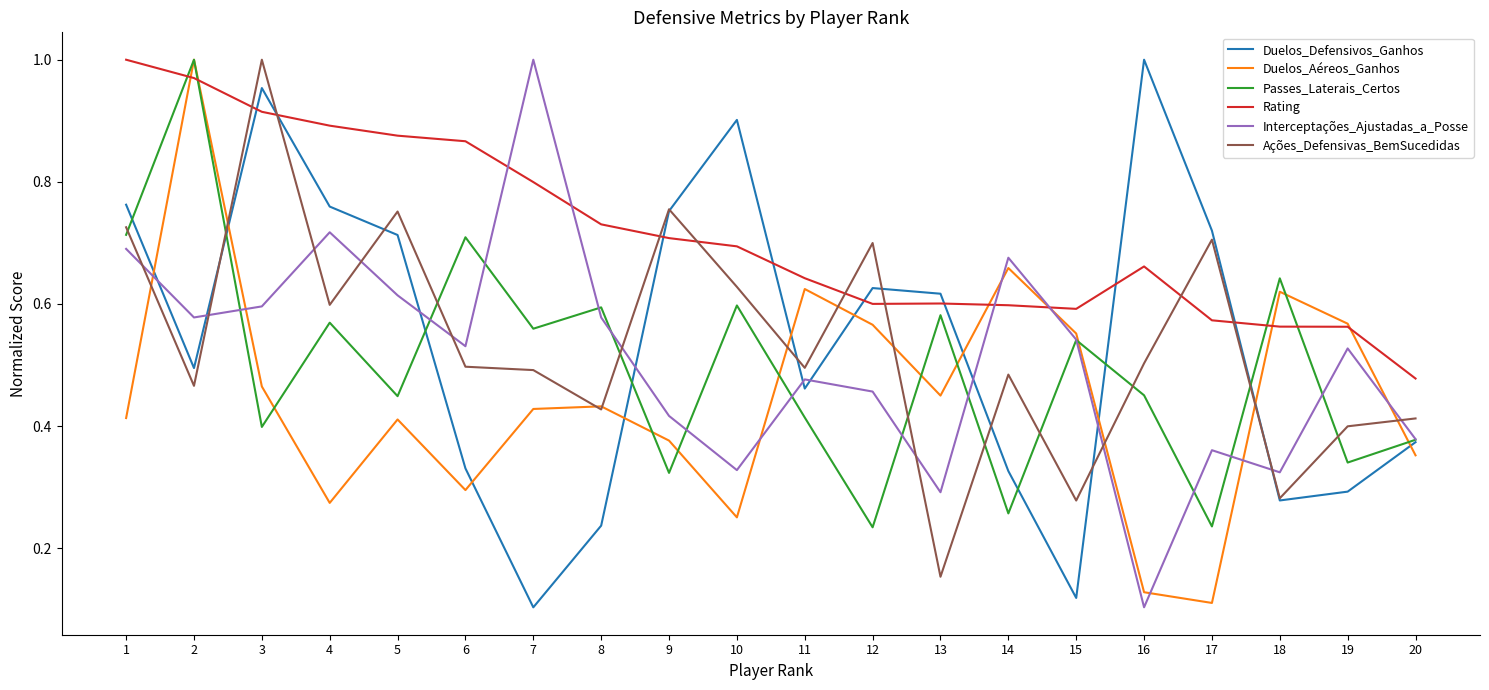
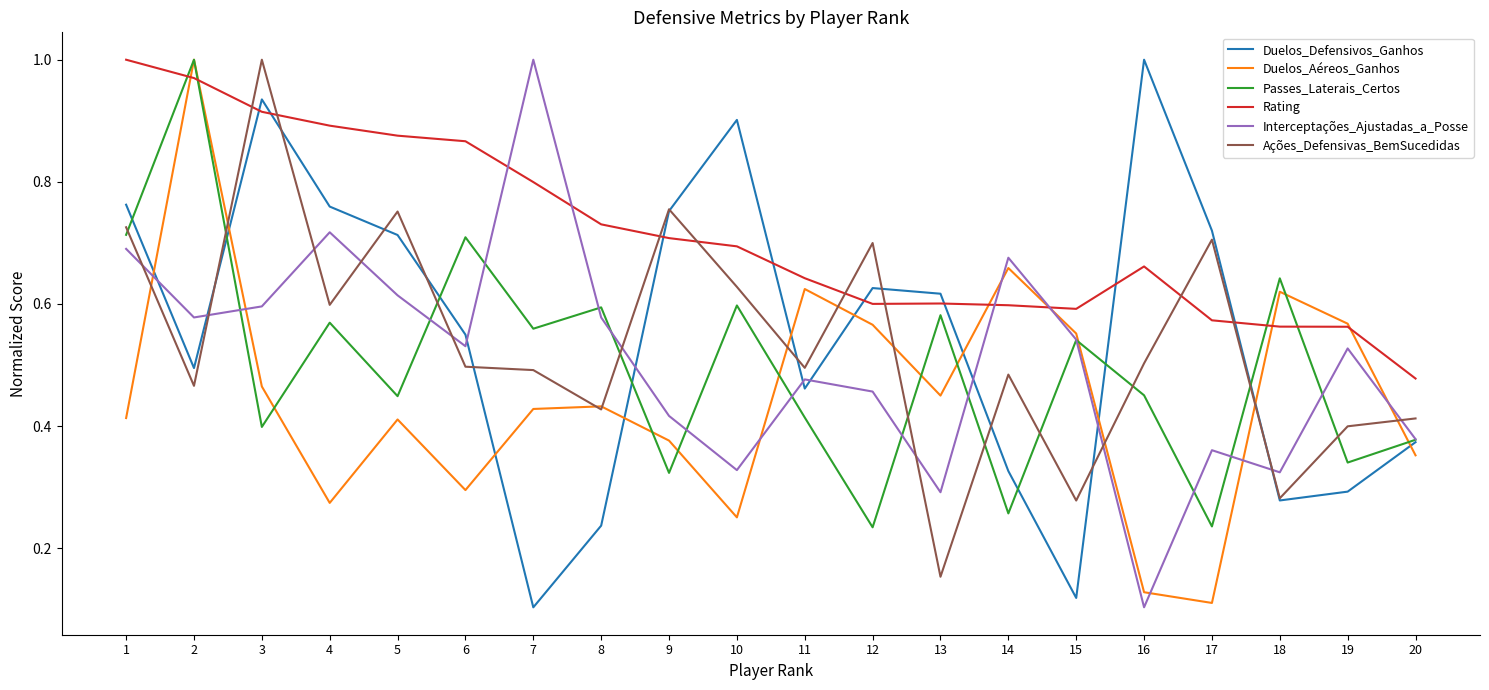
Duelos_Defensivos_Ganhos, 3: 0.95 -> 0.93
Duelos_Defensivos_Ganhos, 6: 0.33 -> 0.55
